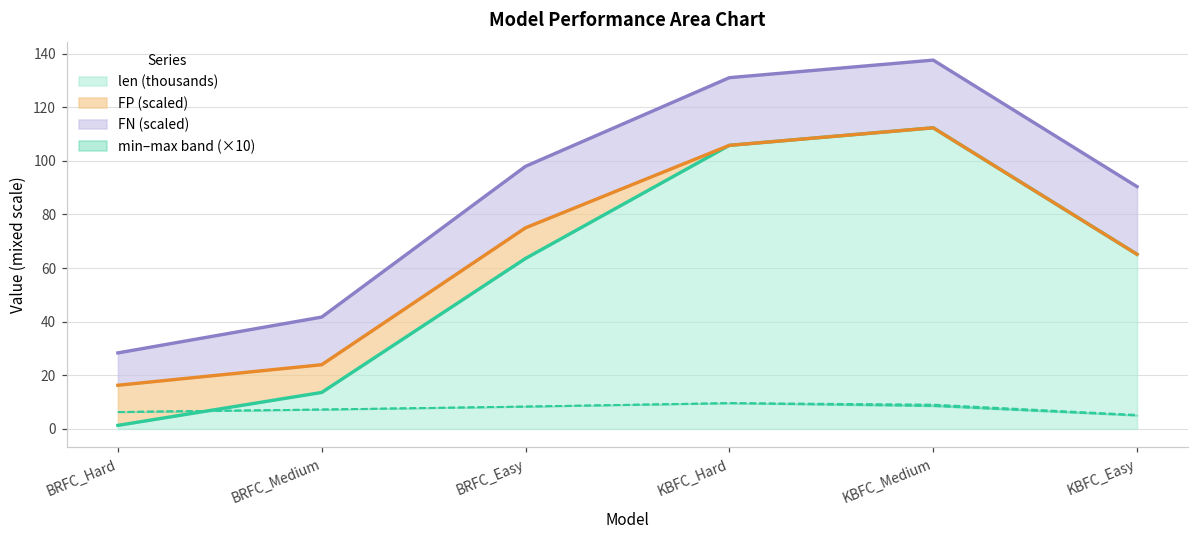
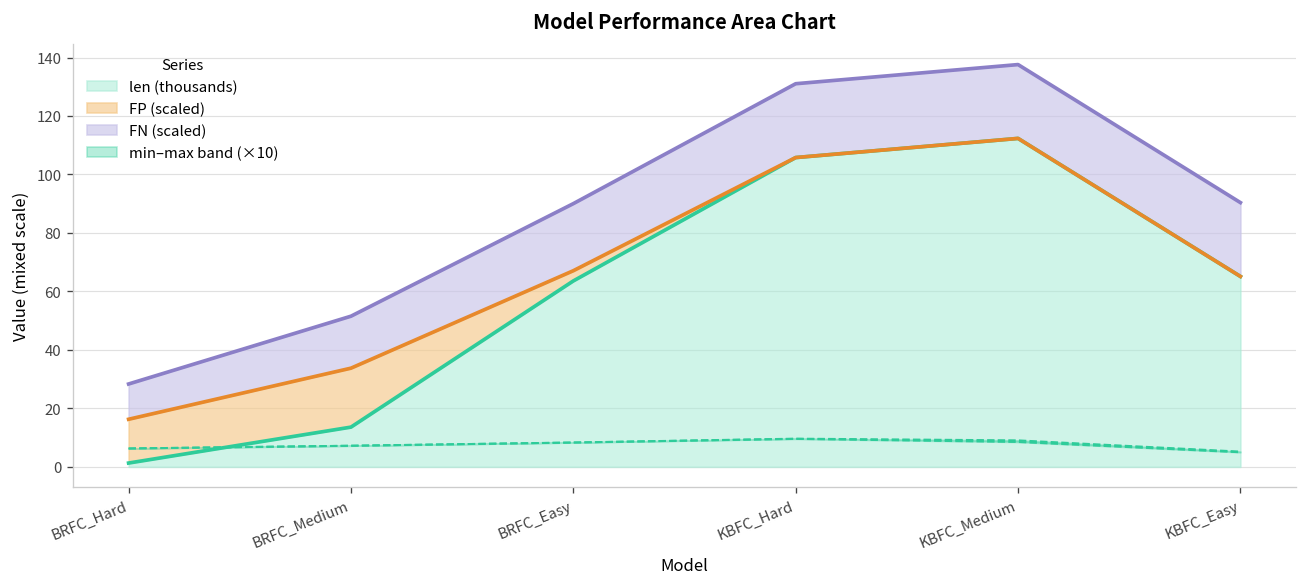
FP (scaled), BRFC_Medium: 10 -> 20
FP (scaled), BRFC_Easy: 11 -> 3
